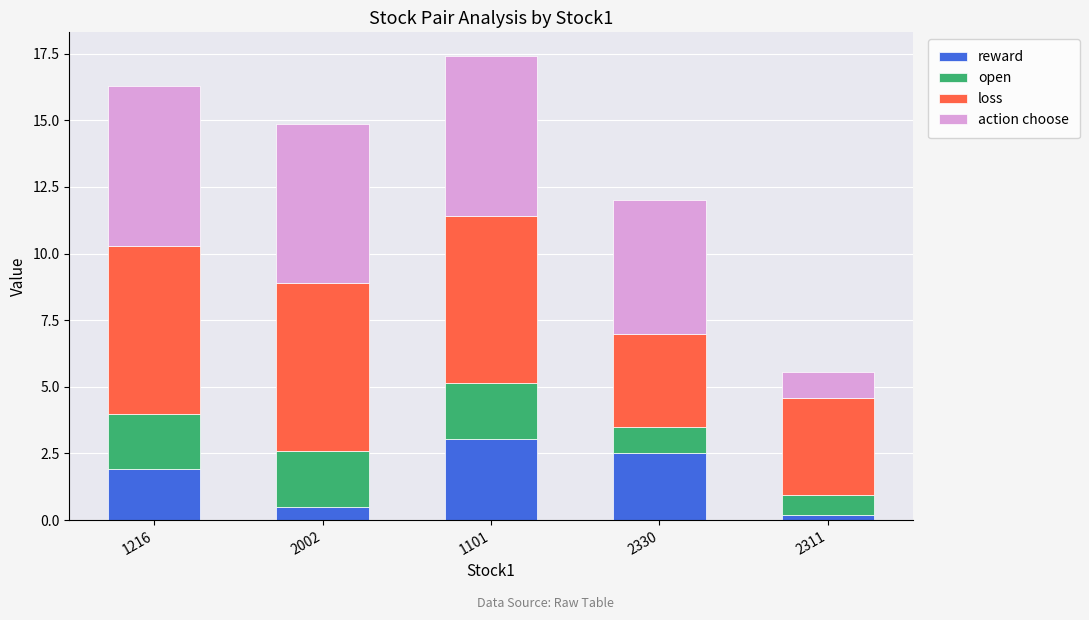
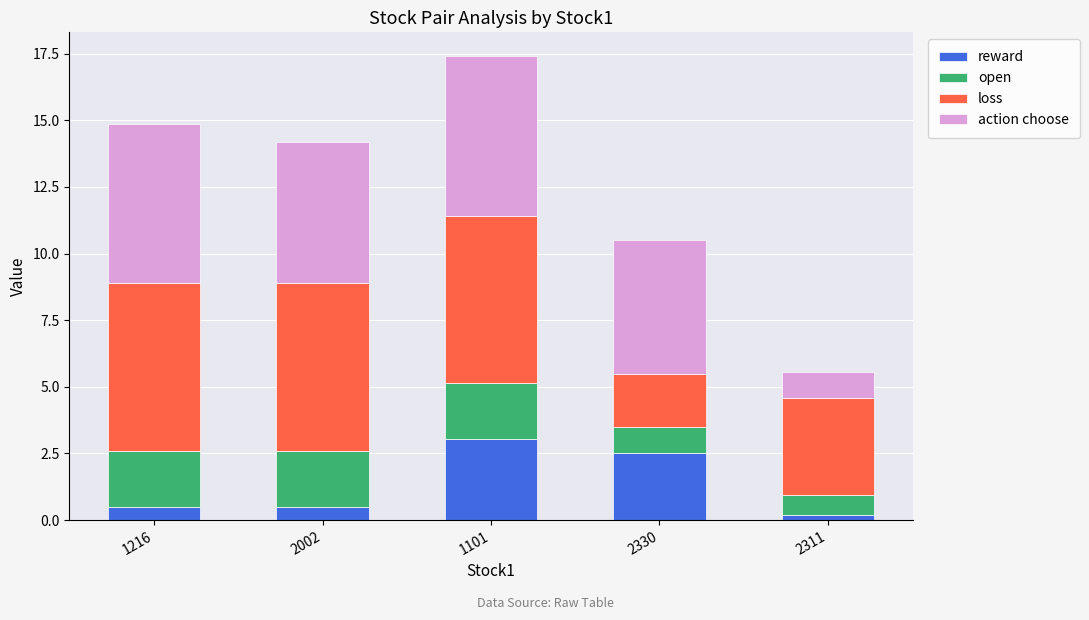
reward, 1216: 1.9 -> 0.5
action choose, 2002: 6.0 -> 5.3
loss, 2330: 3.5 -> 2.0
